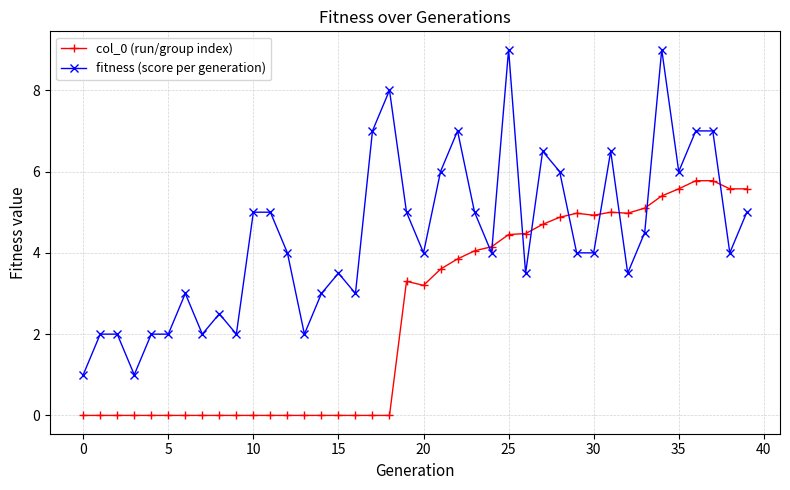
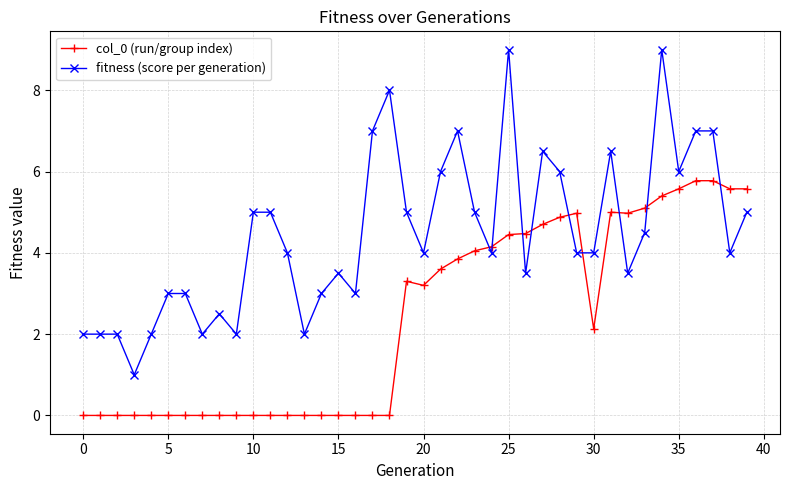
fitness (score per generation), 0: 1 -> 2
fitness (score per generation), 5: 2 -> 3
col_0 (run/group index), 30: 4.9 -> 2.1
